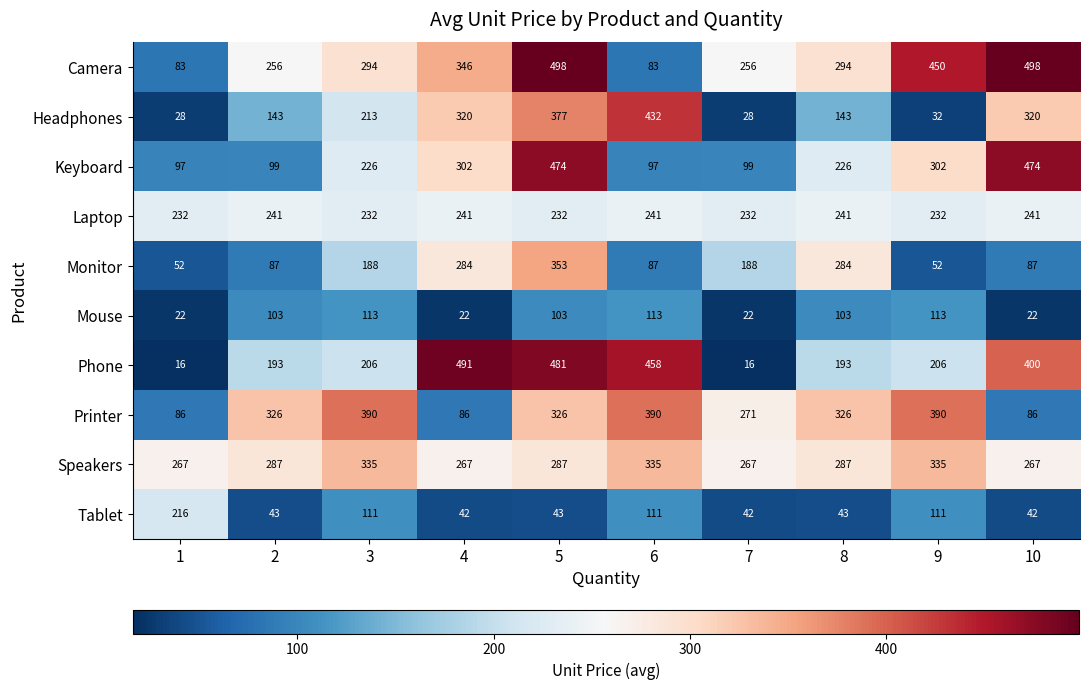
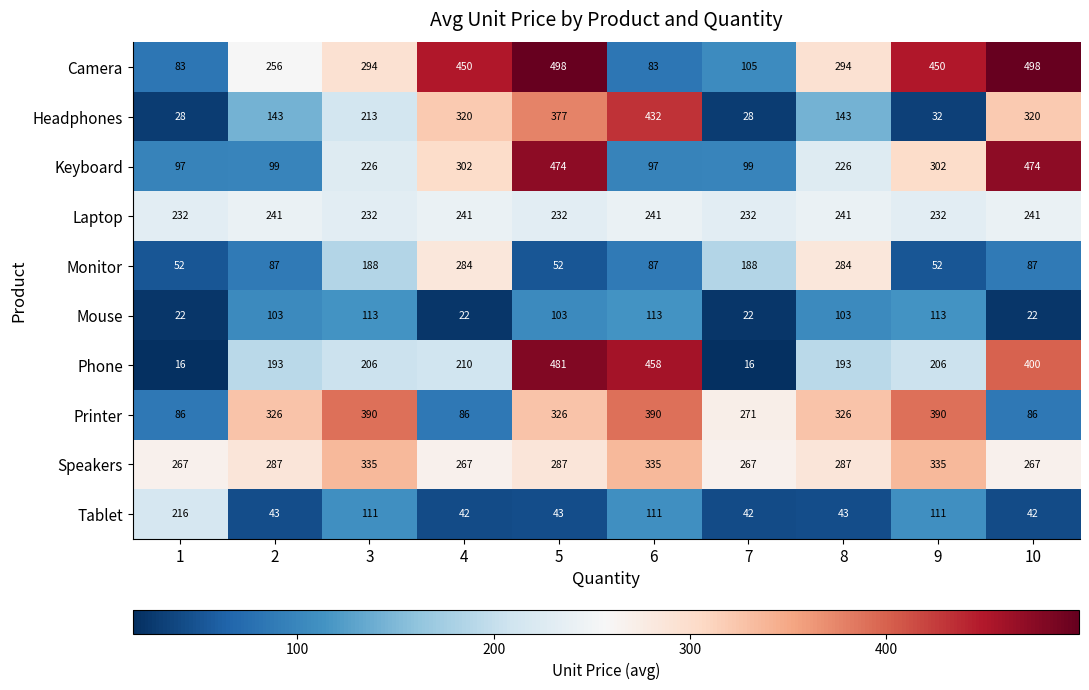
Camera, 4: 346 -> 450
Camera, 7: 256 -> 105
Monitor, 5: 353 -> 52
Phone, 4: 491 -> 210
